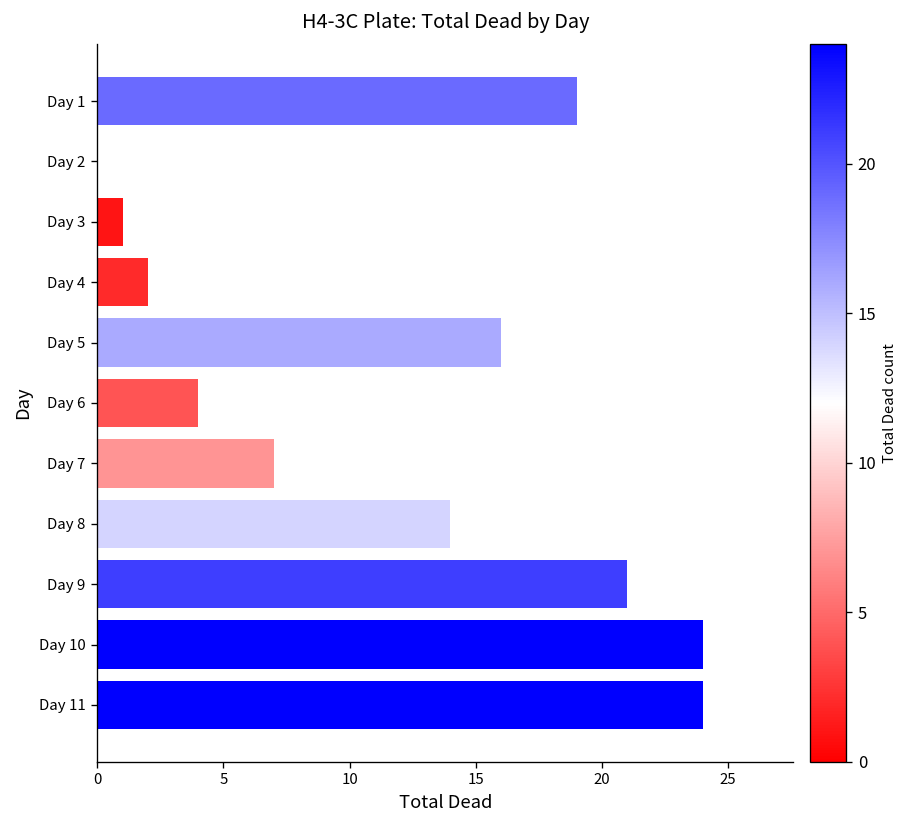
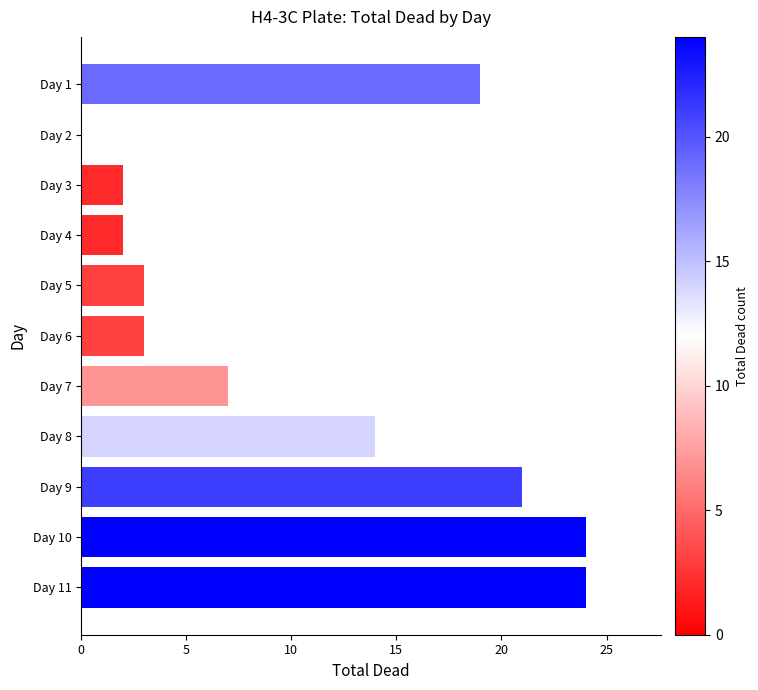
Day 3: 1 -> 2
Day 5: 16 -> 3
Day 6: 4 -> 3
